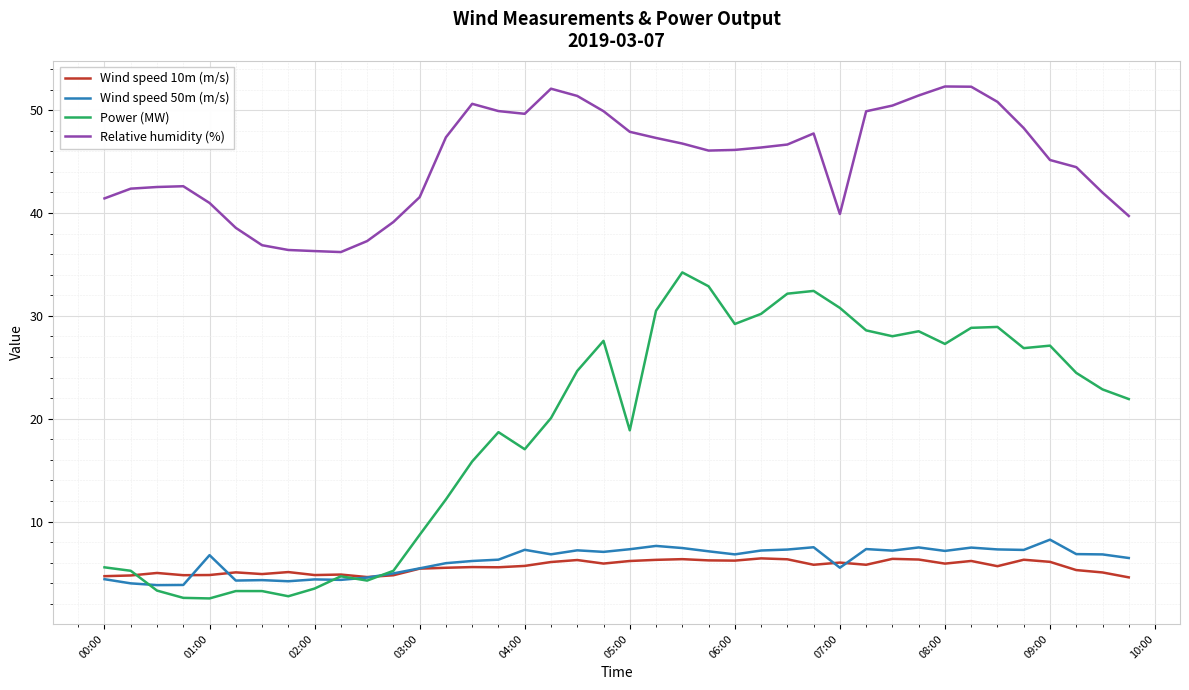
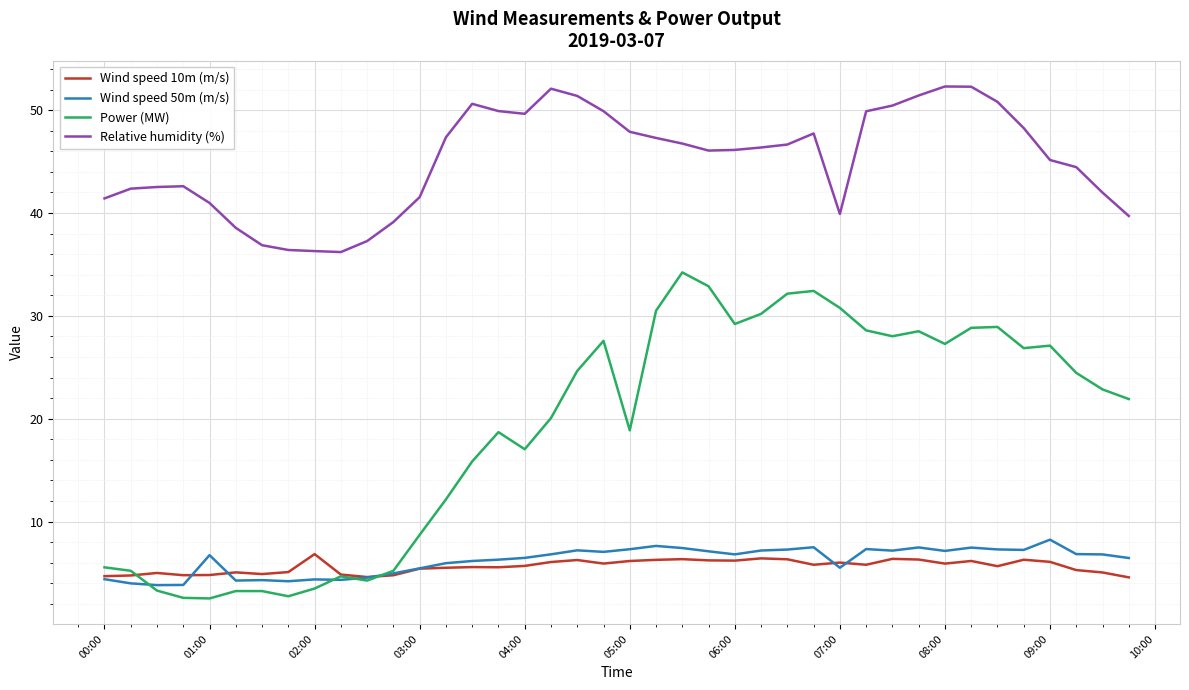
Wind speed 10m (m/s), 02:00: 4.8 -> 6.8
Wind speed 50m (m/s), 04:00: 7.3 -> 6.5
